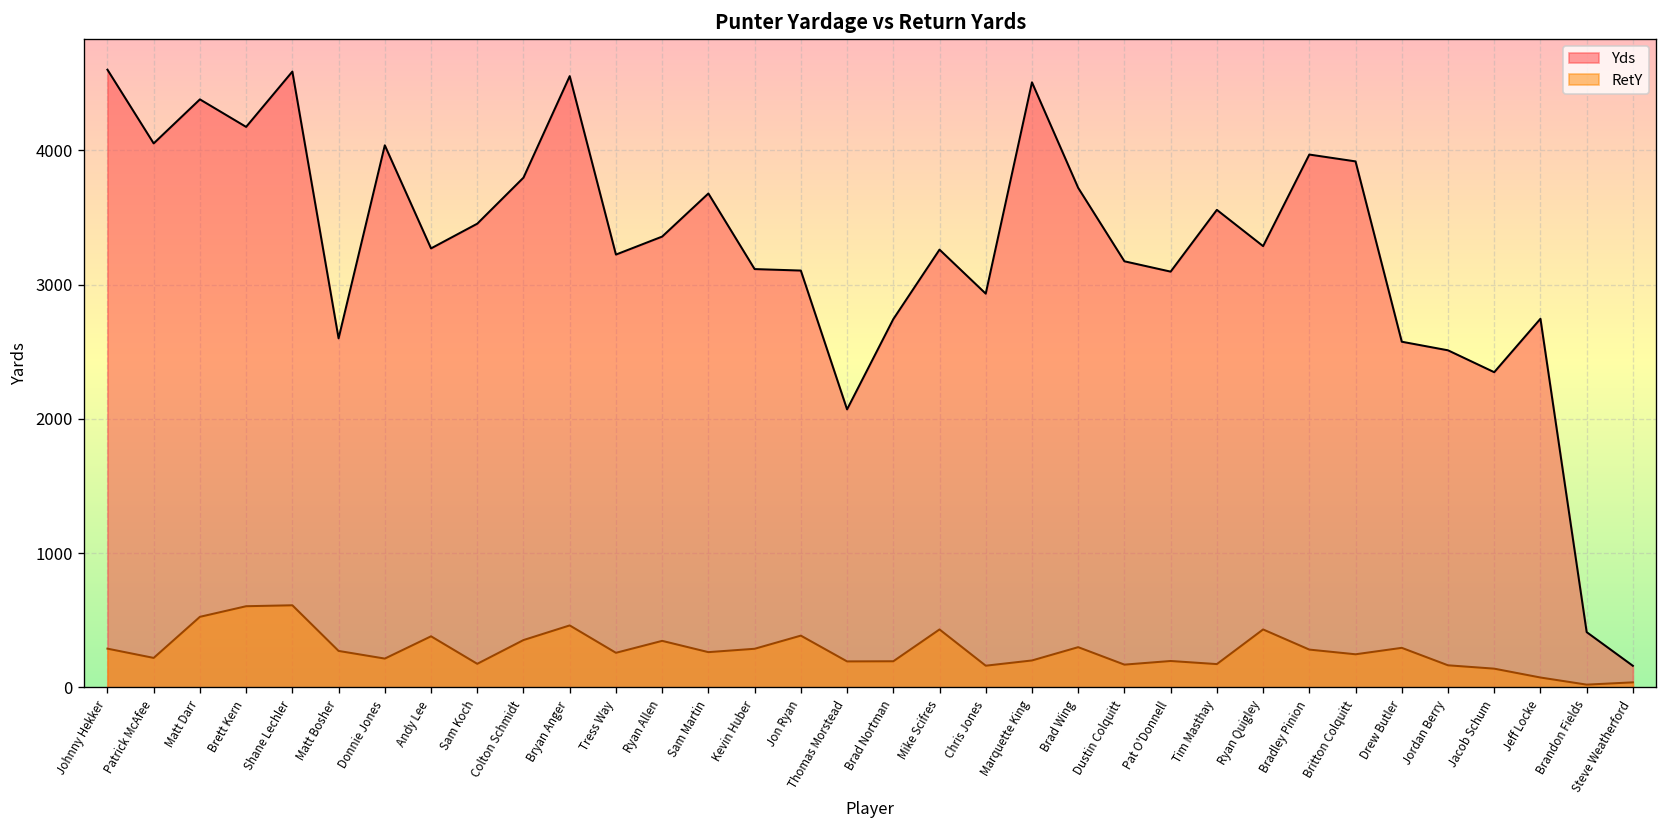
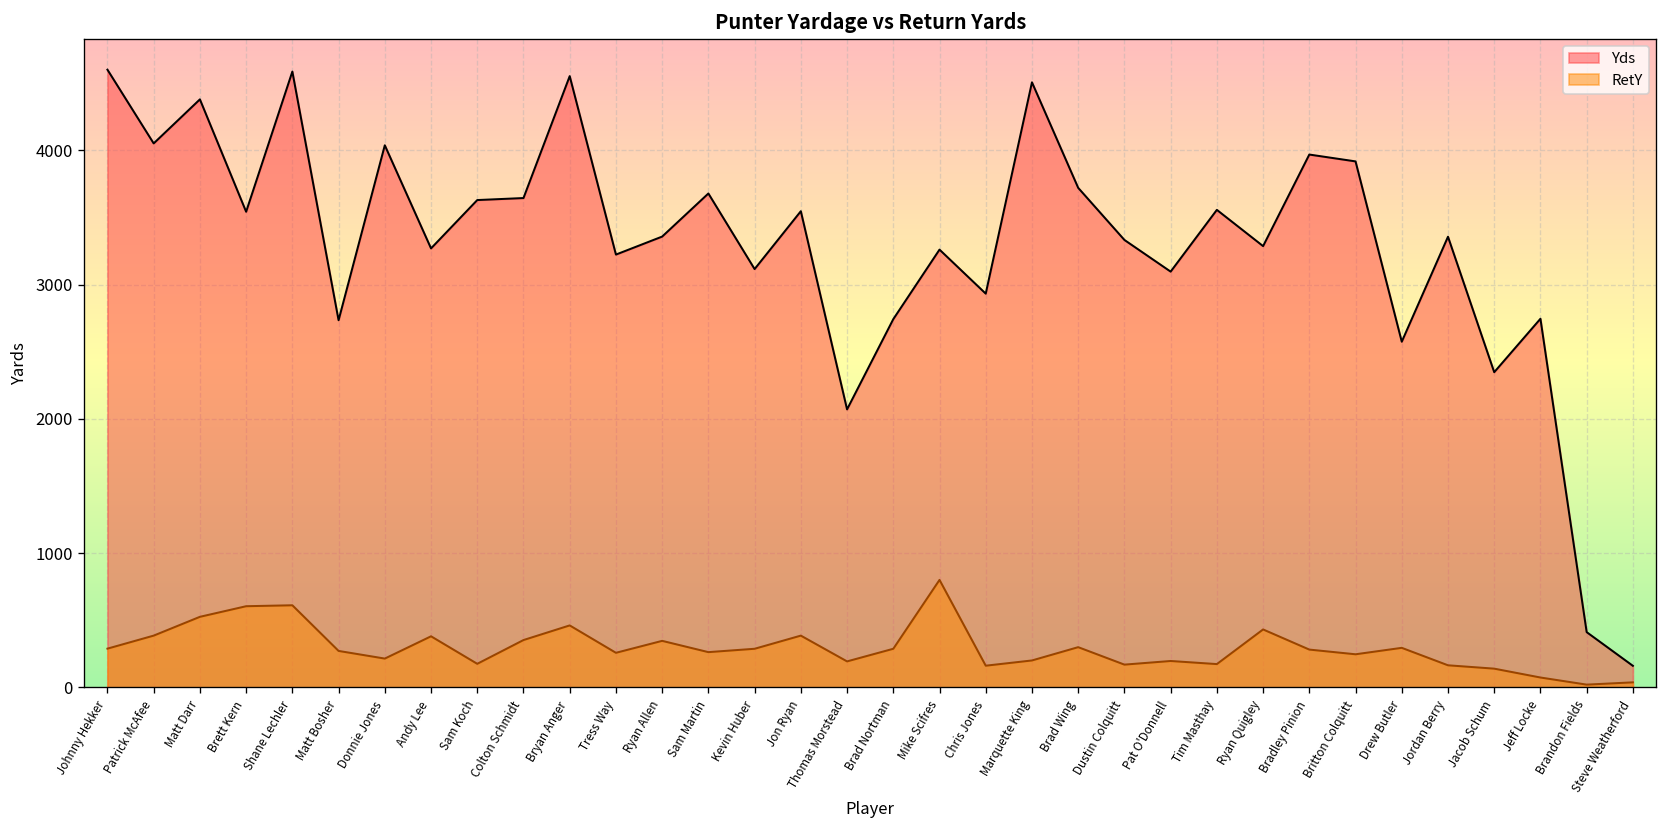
RetY, Patrick McAfee: 220 -> 390
Yds, Brett Kern: 4180 -> 3540
Yds, Matt Bosher: 2600 -> 2740
Yds, Sam Koch: 3450 -> 3630
Yds, Colton Schmidt: 3800 -> 3650
Yds, Jon Ryan: 3110 -> 3550
RetY, Brad Nortman: 200 -> 290
RetY, Mike Scifres: 430 -> 800
Yds, Dustin Colquitt: 3170 -> 3330
Yds, Jordan Berry: 2510 -> 3360
